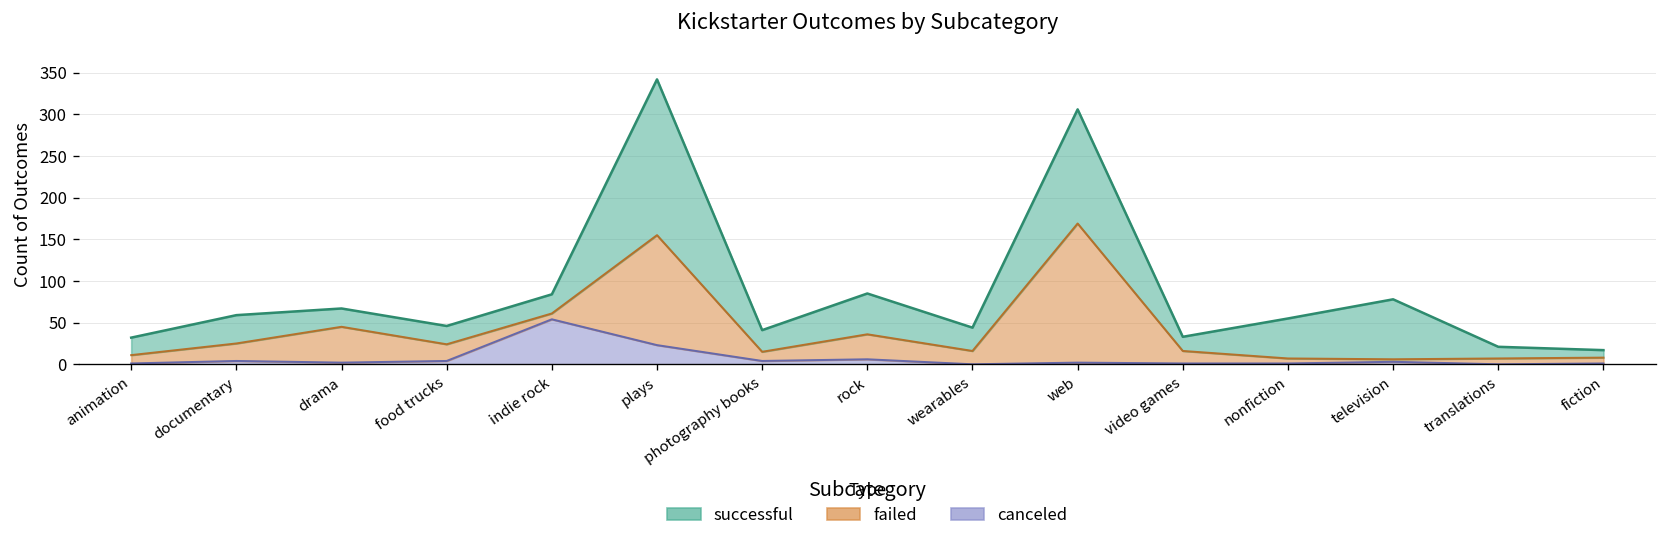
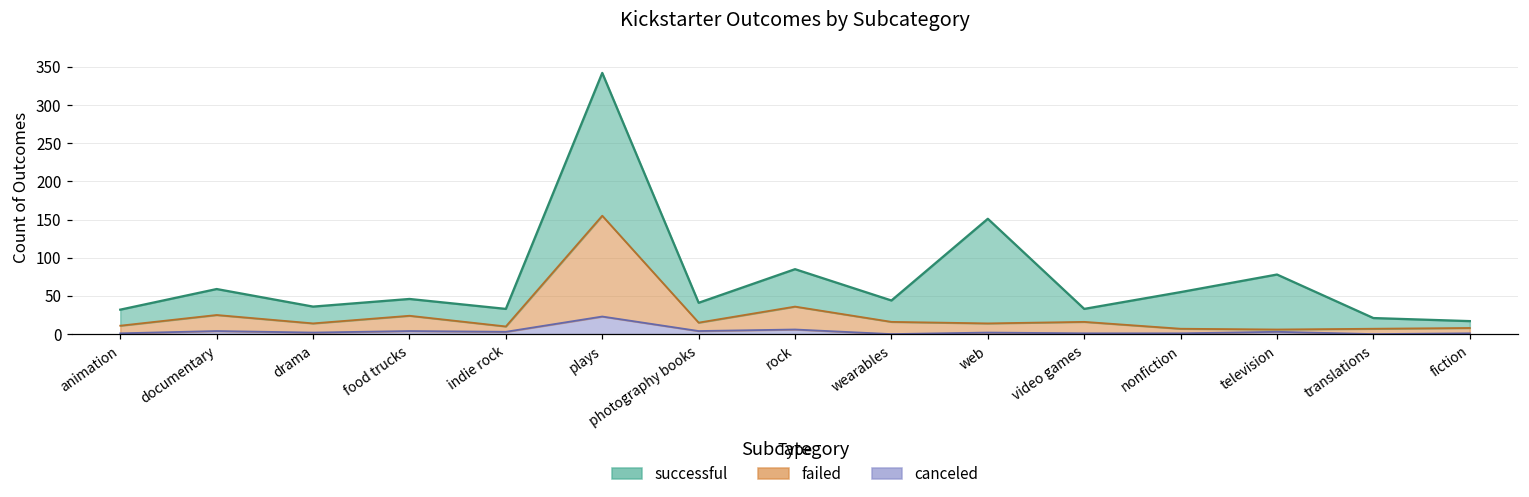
failed, drama: 40 -> 10
canceled, indie rock: 50 -> 0
failed, web: 170 -> 10
